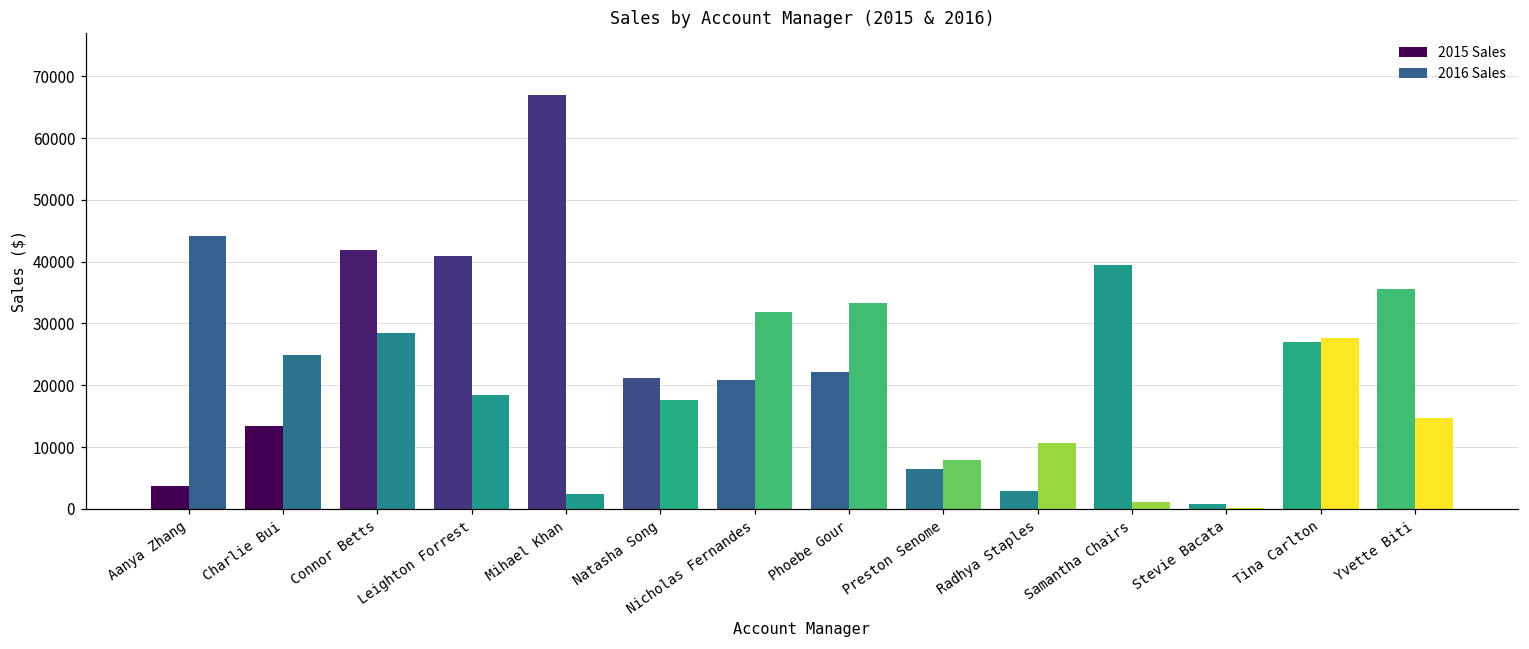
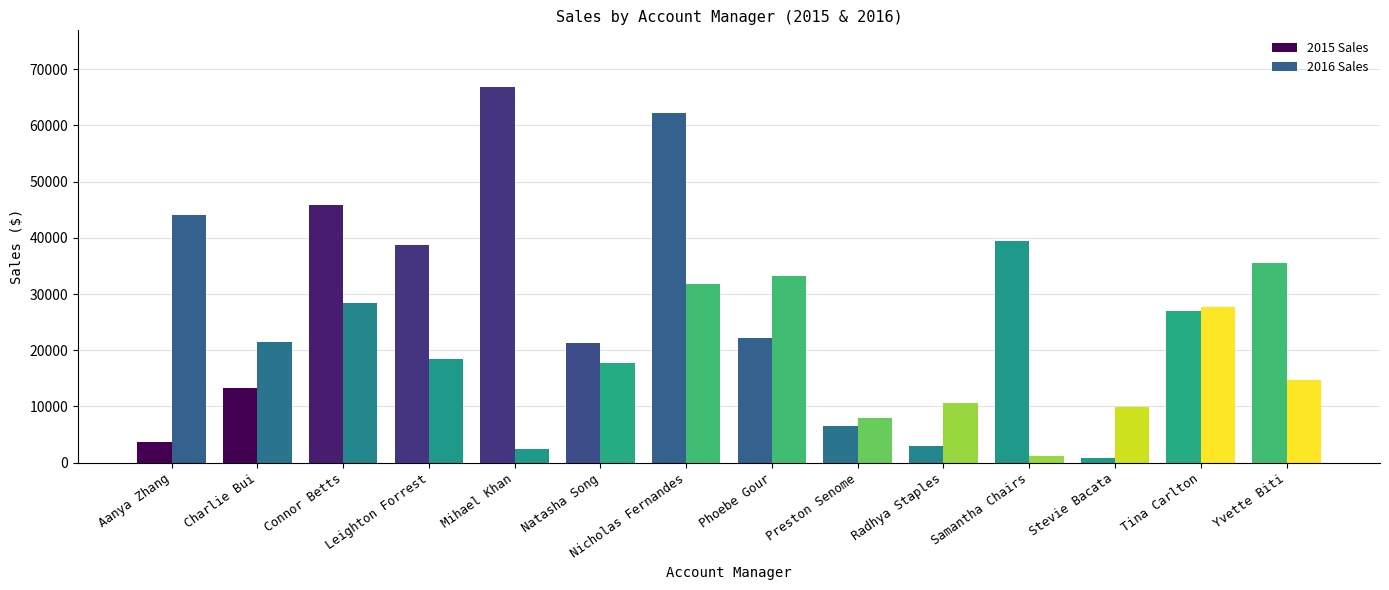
2016 Sales, Charlie Bui: 25000 -> 21000
2015 Sales, Connor Betts: 42000 -> 46000
2015 Sales, Leighton Forrest: 41000 -> 39000
2015 Sales, Nicholas Fernandes: 21000 -> 62000
2016 Sales, Stevie Bacata: 0 -> 10000
